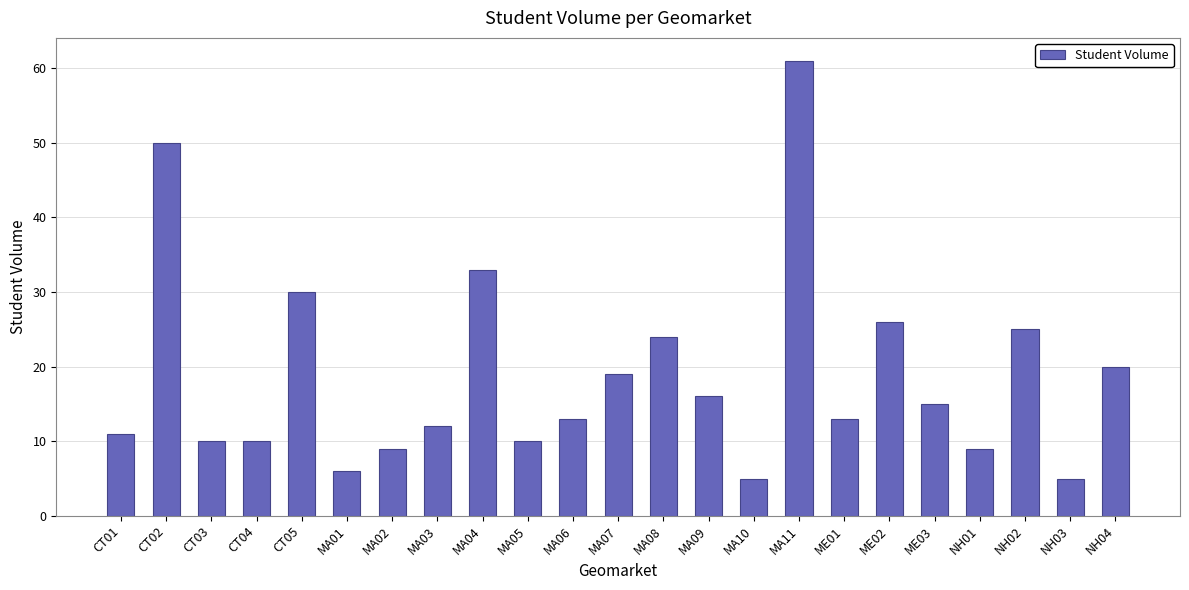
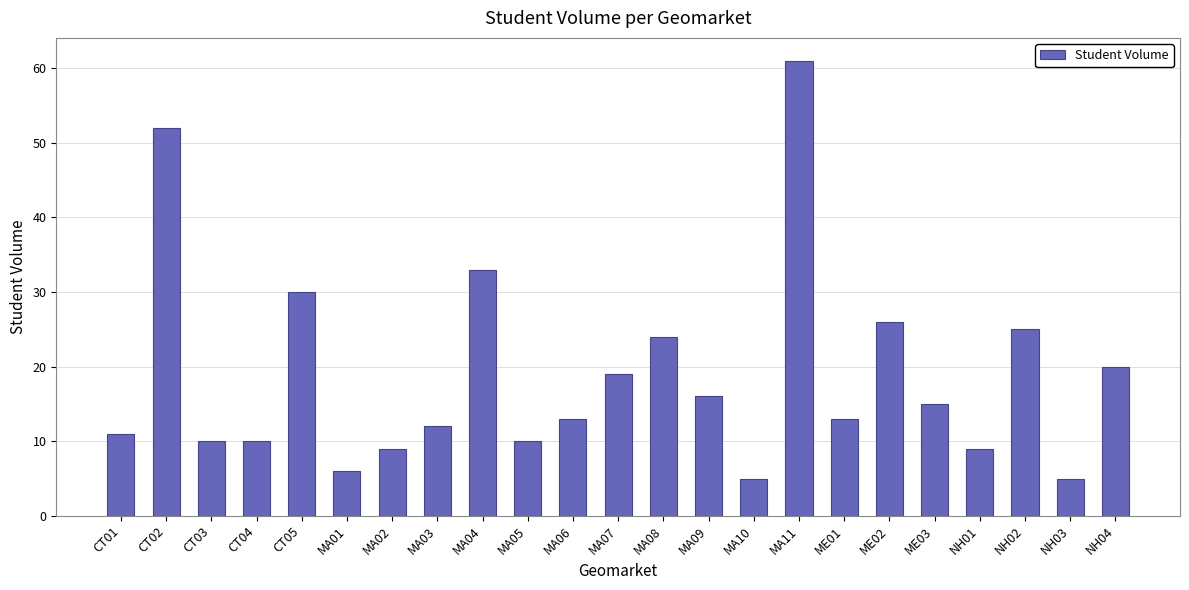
CT02: 50 -> 52
